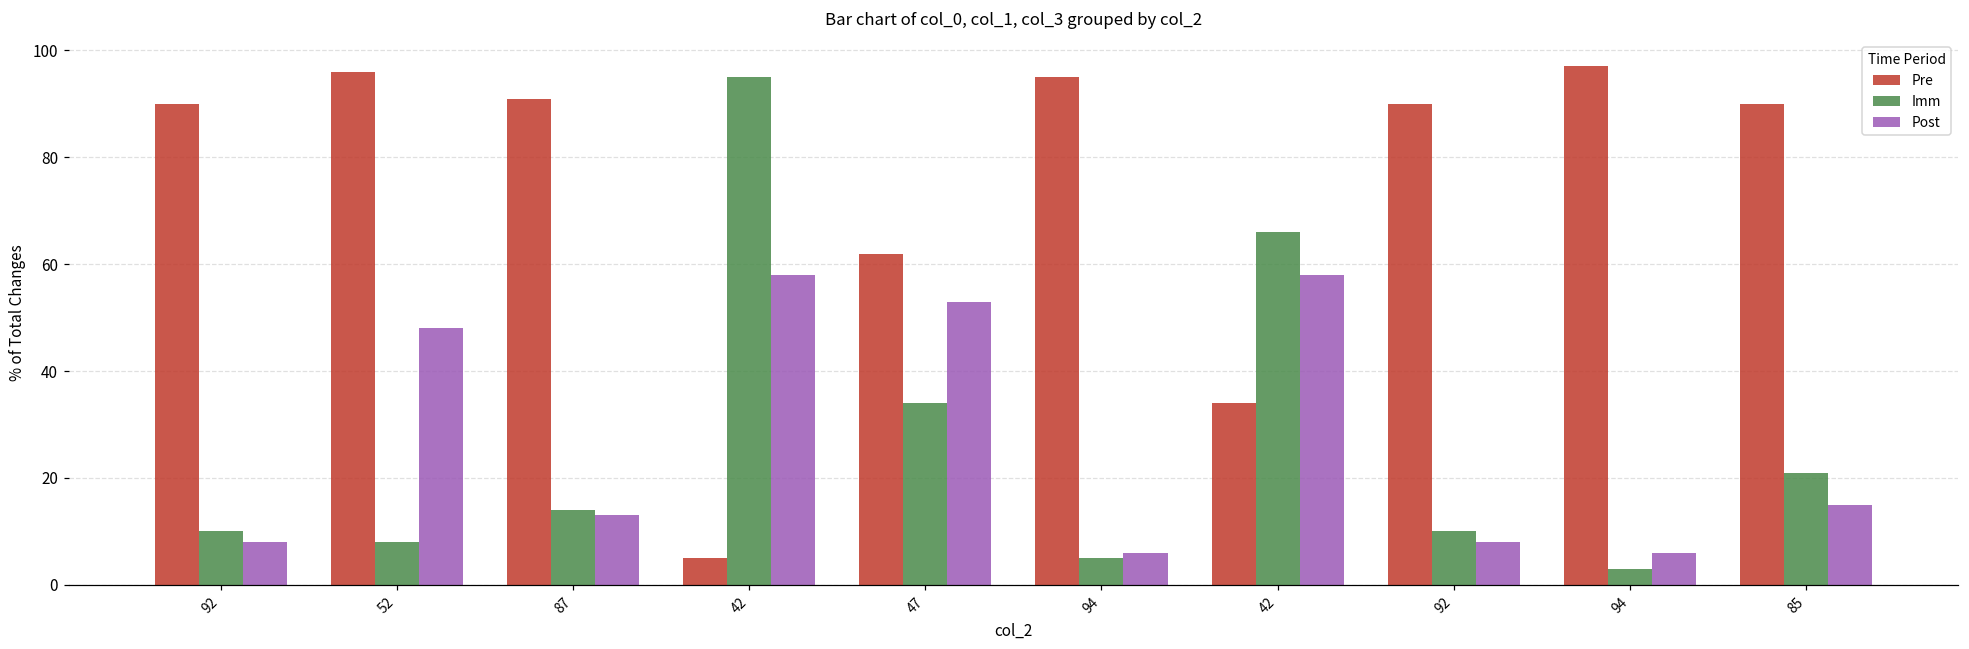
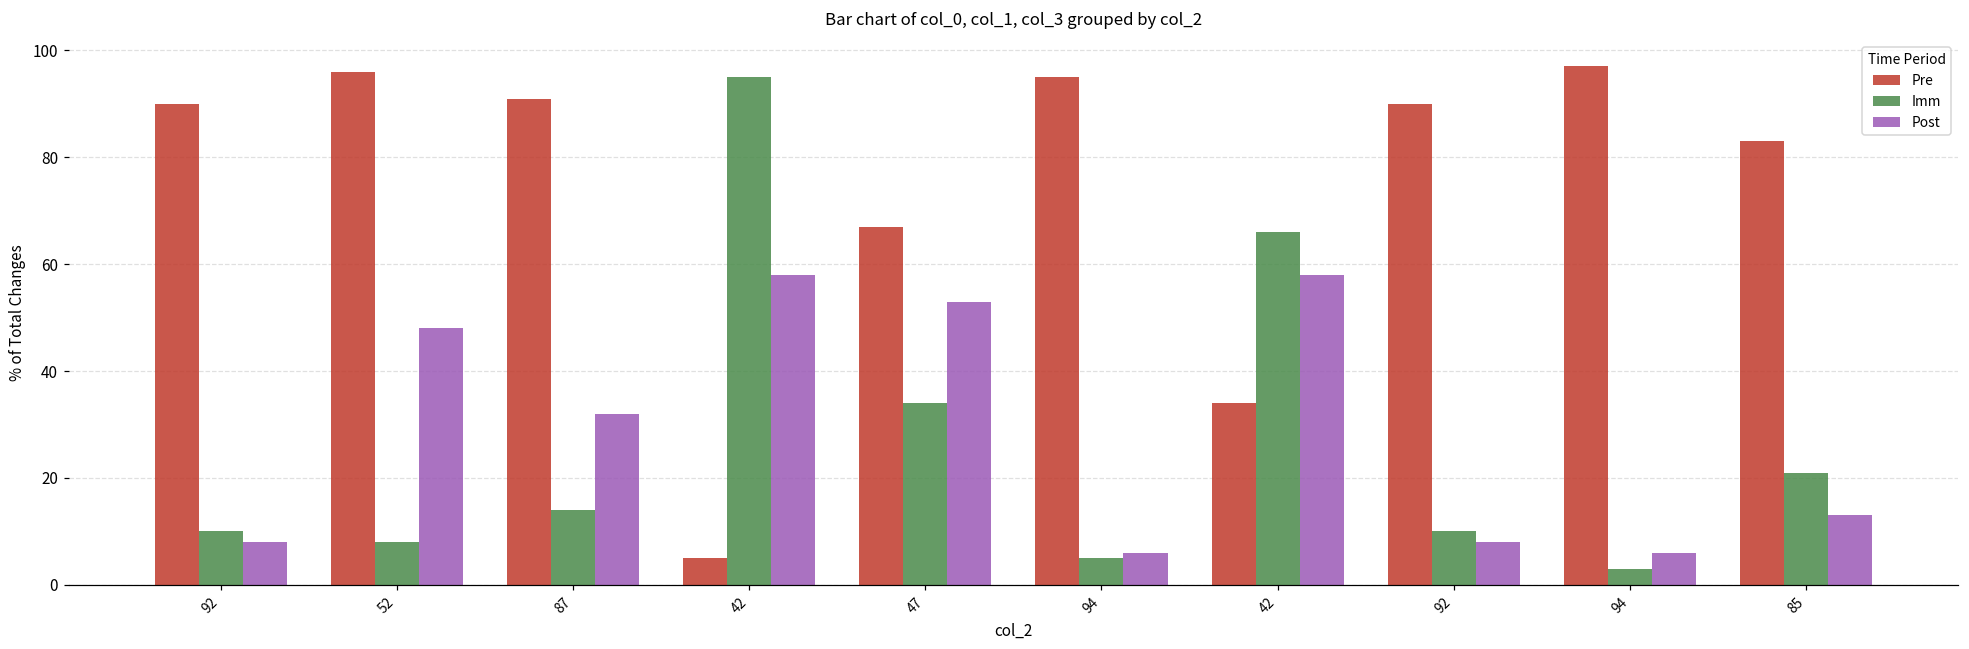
Post, 87: 13 -> 32
Pre, 47: 62 -> 67
Pre, 85: 90 -> 83
Post, 85: 15 -> 13
